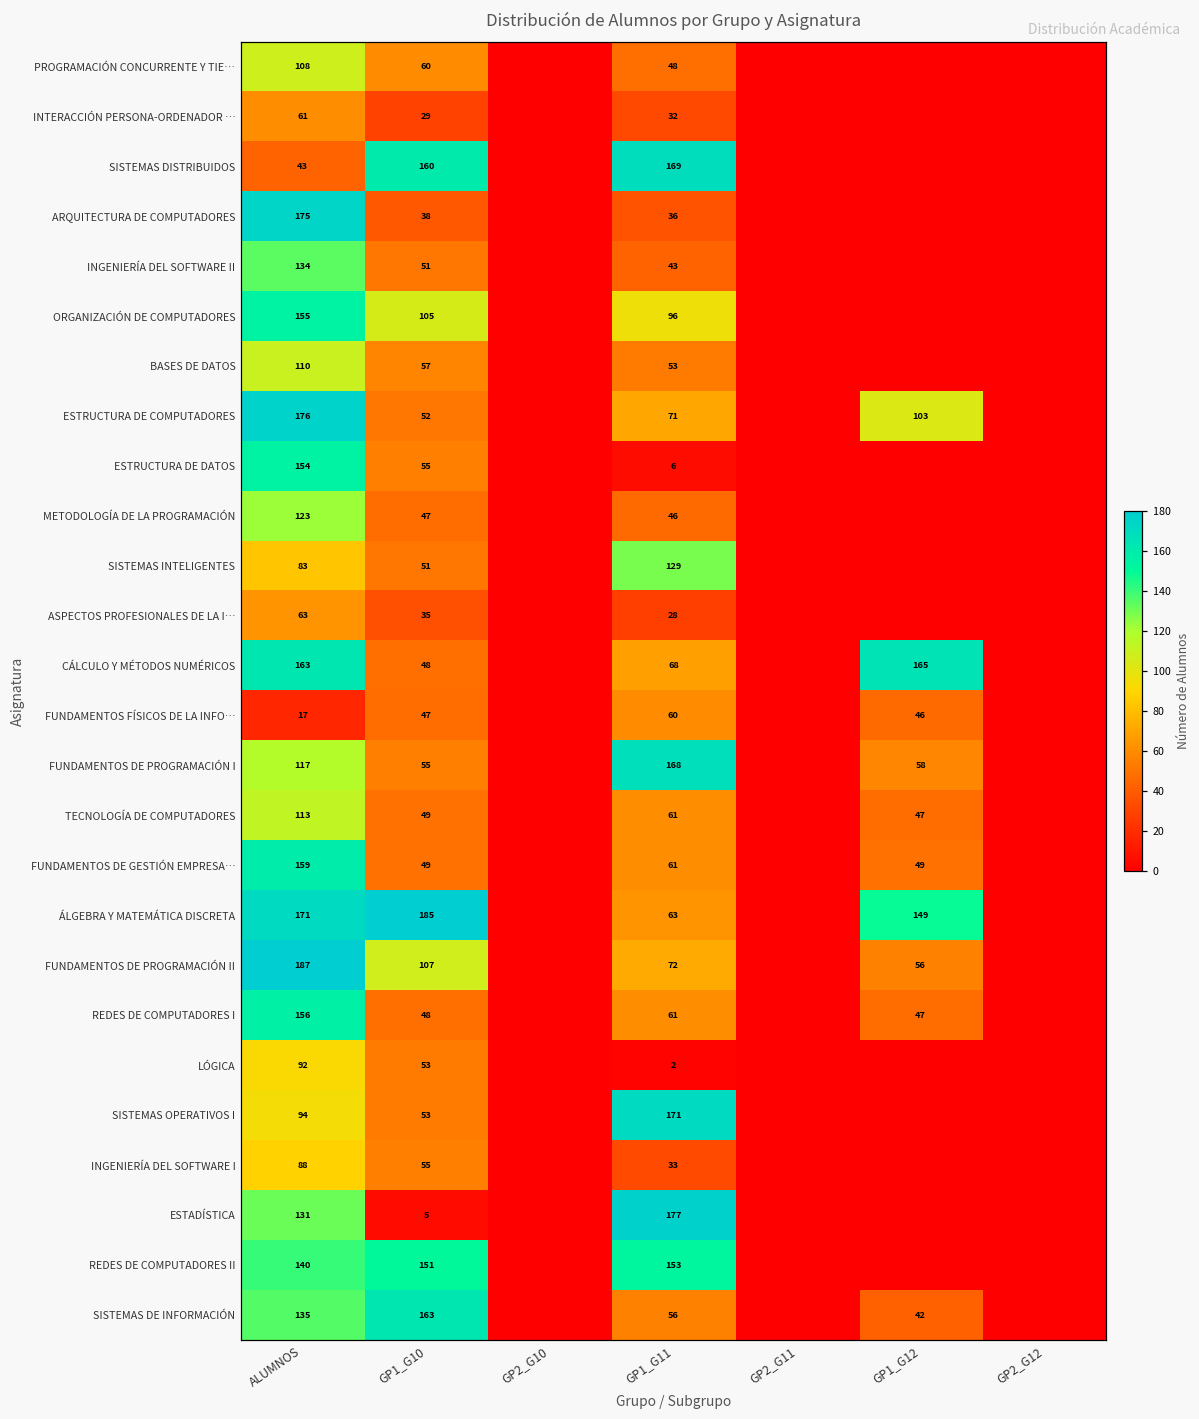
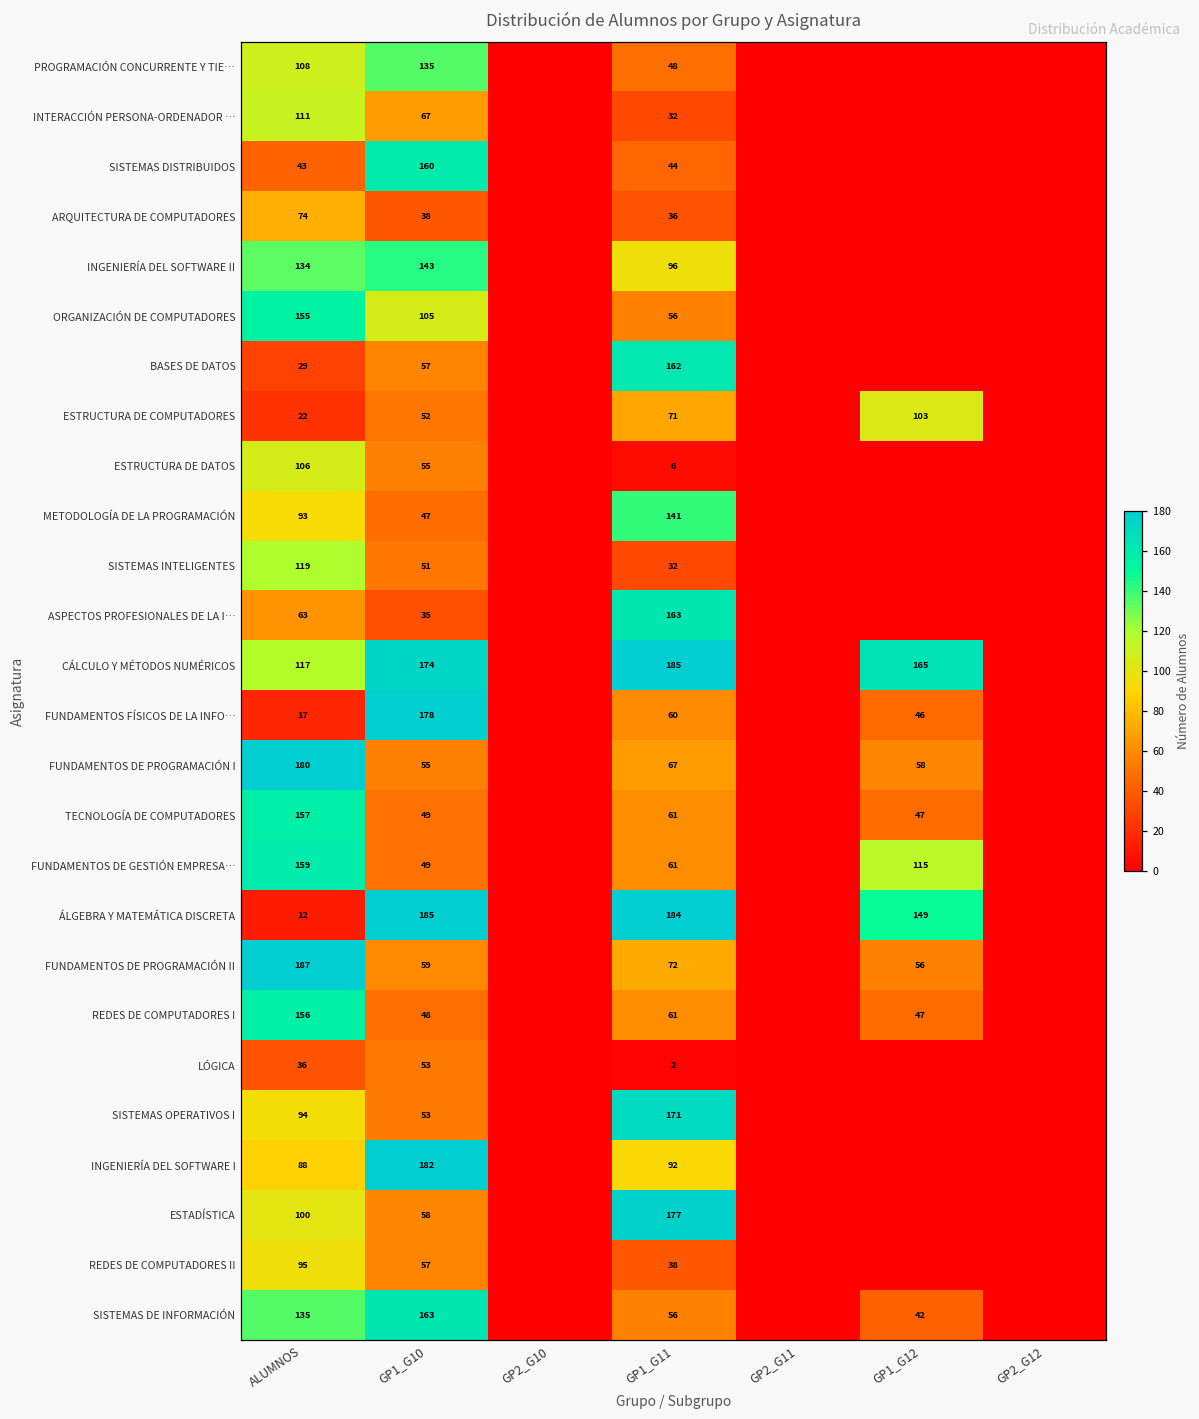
PROGRAMACIÓN CONCURRENTE Y TIE…, GP1_G10: 60 -> 135
INTERACCIÓN PERSONA-ORDENADOR …, ALUMNOS: 61 -> 111
INTERACCIÓN PERSONA-ORDENADOR …, GP1_G10: 29 -> 67
SISTEMAS DISTRIBUIDOS, GP1_G11: 169 -> 44
ARQUITECTURA DE COMPUTADORES, ALUMNOS: 175 -> 74
INGENIERÍA DEL SOFTWARE II, GP1_G10: 51 -> 143
INGENIERÍA DEL SOFTWARE II, GP1_G11: 43 -> 96
ORGANIZACIÓN DE COMPUTADORES, GP1_G11: 96 -> 56
BASES DE DATOS, ALUMNOS: 110 -> 29
BASES DE DATOS, GP1_G11: 53 -> 162
ESTRUCTURA DE COMPUTADORES, ALUMNOS: 176 -> 22
ESTRUCTURA DE DATOS, ALUMNOS: 154 -> 106
METODOLOGÍA DE LA PROGRAMACIÓN, ALUMNOS: 123 -> 93
METODOLOGÍA DE LA PROGRAMACIÓN, GP1_G11: 46 -> 141
SISTEMAS INTELIGENTES, ALUMNOS: 83 -> 119
SISTEMAS INTELIGENTES, GP1_G11: 129 -> 32
ASPECTOS PROFESIONALES DE LA I…, GP1_G11: 28 -> 163
CÁLCULO Y MÉTODOS NUMÉRICOS, ALUMNOS: 163 -> 117
CÁLCULO Y MÉTODOS NUMÉRICOS, GP1_G10: 48 -> 174
CÁLCULO Y MÉTODOS NUMÉRICOS, GP1_G11: 68 -> 185
FUNDAMENTOS FÍSICOS DE LA INFO…, GP1_G10: 47 -> 178
FUNDAMENTOS DE PROGRAMACIÓN I, ALUMNOS: 117 -> 180
FUNDAMENTOS DE PROGRAMACIÓN I, GP1_G11: 168 -> 67
TECNOLOGÍA DE COMPUTADORES, ALUMNOS: 113 -> 157
FUNDAMENTOS DE GESTIÓN EMPRESA…, GP1_G12: 49 -> 115
ÁLGEBRA Y MATEMÁTICA DISCRETA, ALUMNOS: 171 -> 12
ÁLGEBRA Y MATEMÁTICA DISCRETA, GP1_G11: 63 -> 184
FUNDAMENTOS DE PROGRAMACIÓN II, GP1_G10: 107 -> 59
LÓGICA, ALUMNOS: 92 -> 36
INGENIERÍA DEL SOFTWARE I, GP1_G10: 55 -> 182
INGENIERÍA DEL SOFTWARE I, GP1_G11: 33 -> 92
ESTADÍSTICA, ALUMNOS: 131 -> 100
ESTADÍSTICA, GP1_G10: 5 -> 58
REDES DE COMPUTADORES II, ALUMNOS: 140 -> 95
REDES DE COMPUTADORES II, GP1_G10: 151 -> 57
REDES DE COMPUTADORES II, GP1_G11: 153 -> 38
